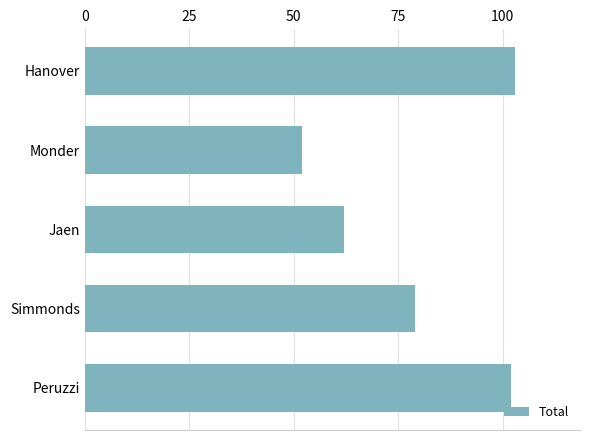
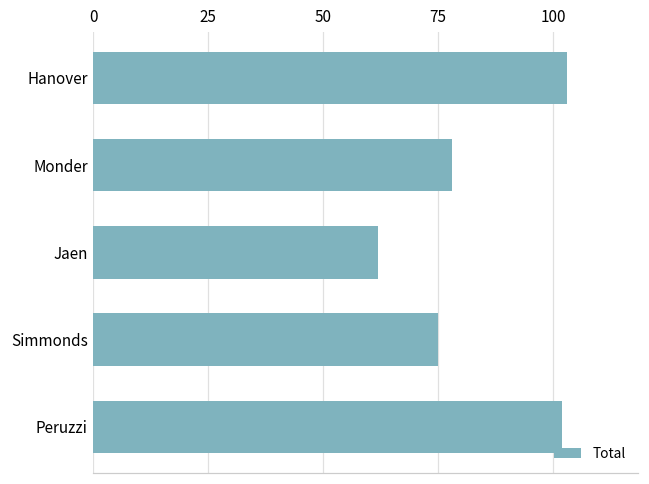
Monder: 52 -> 78
Simmonds: 79 -> 75
